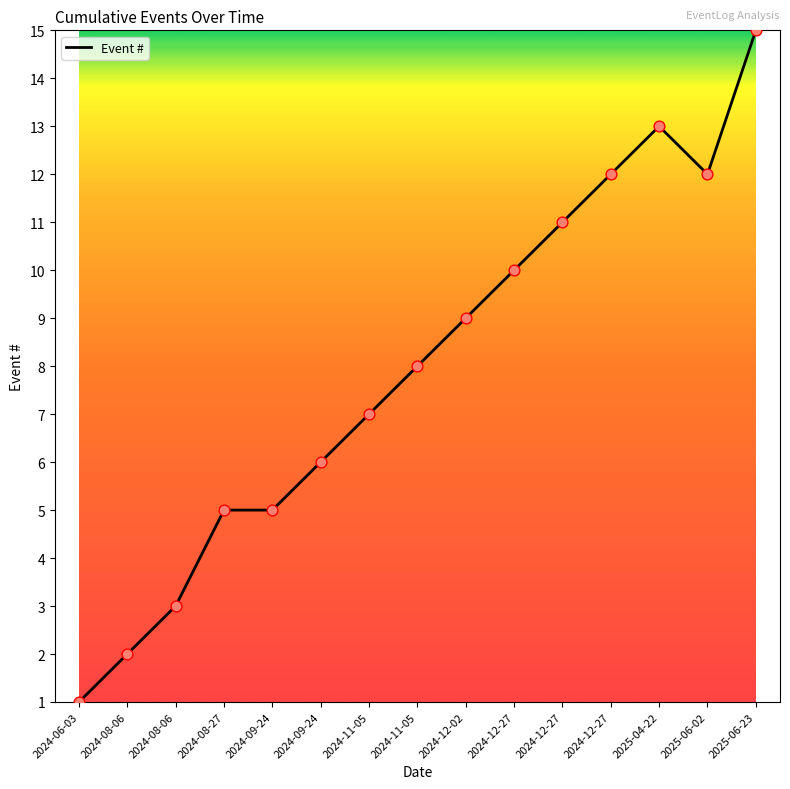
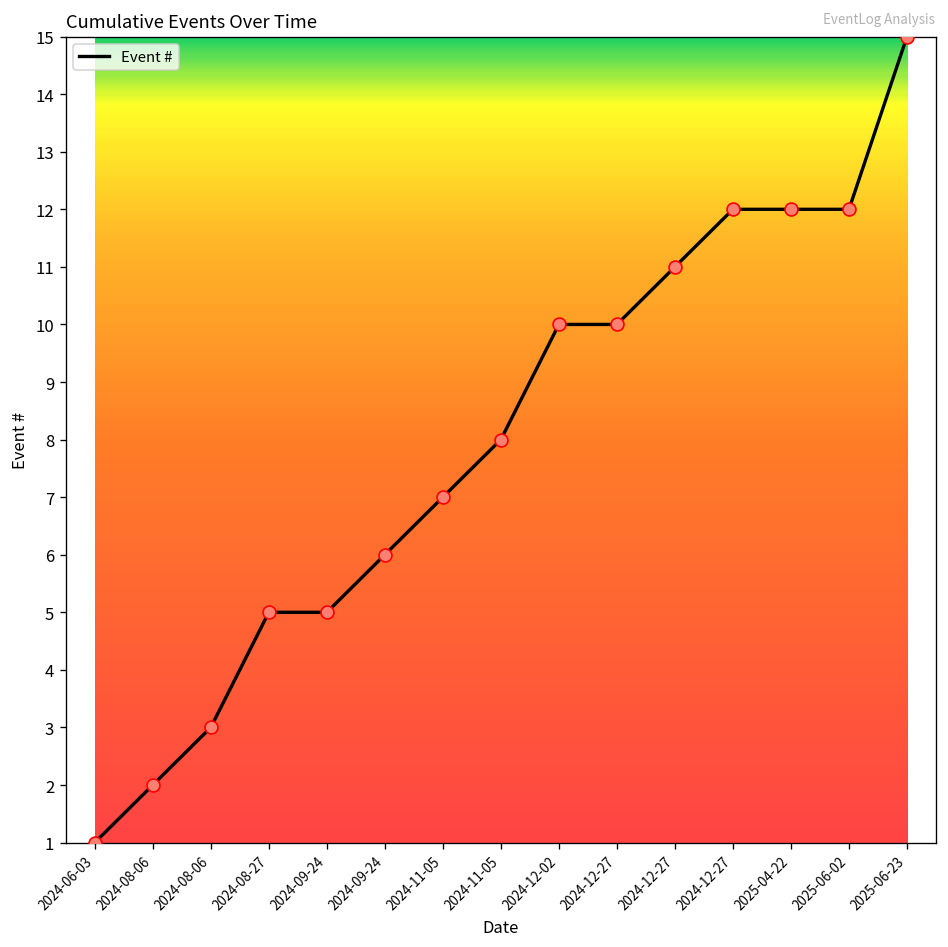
2024-12-02: 9 -> 10
2025-04-22: 13 -> 12
